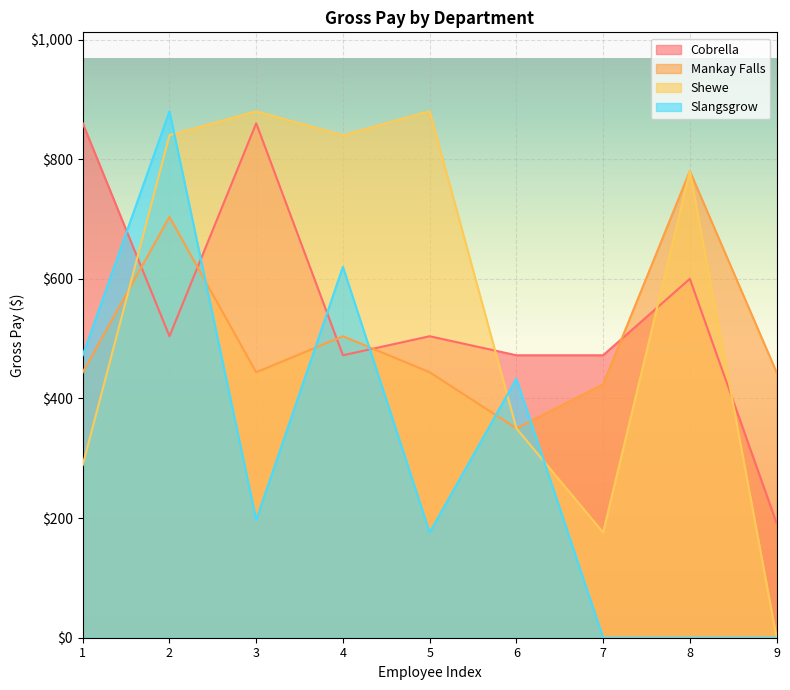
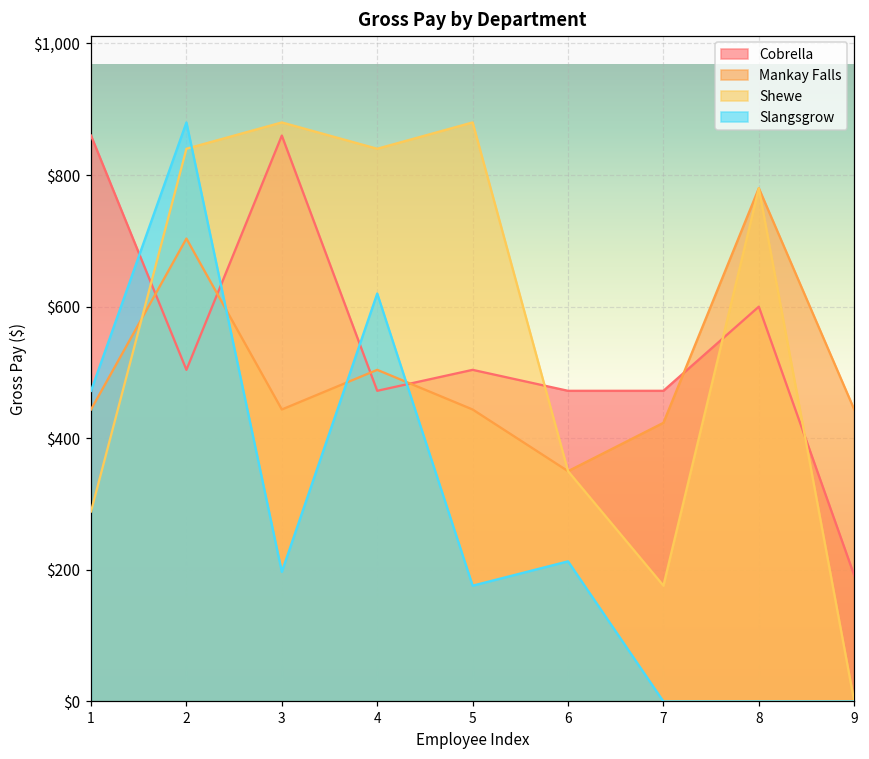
Slangsgrow, 6: $430 -> $210
